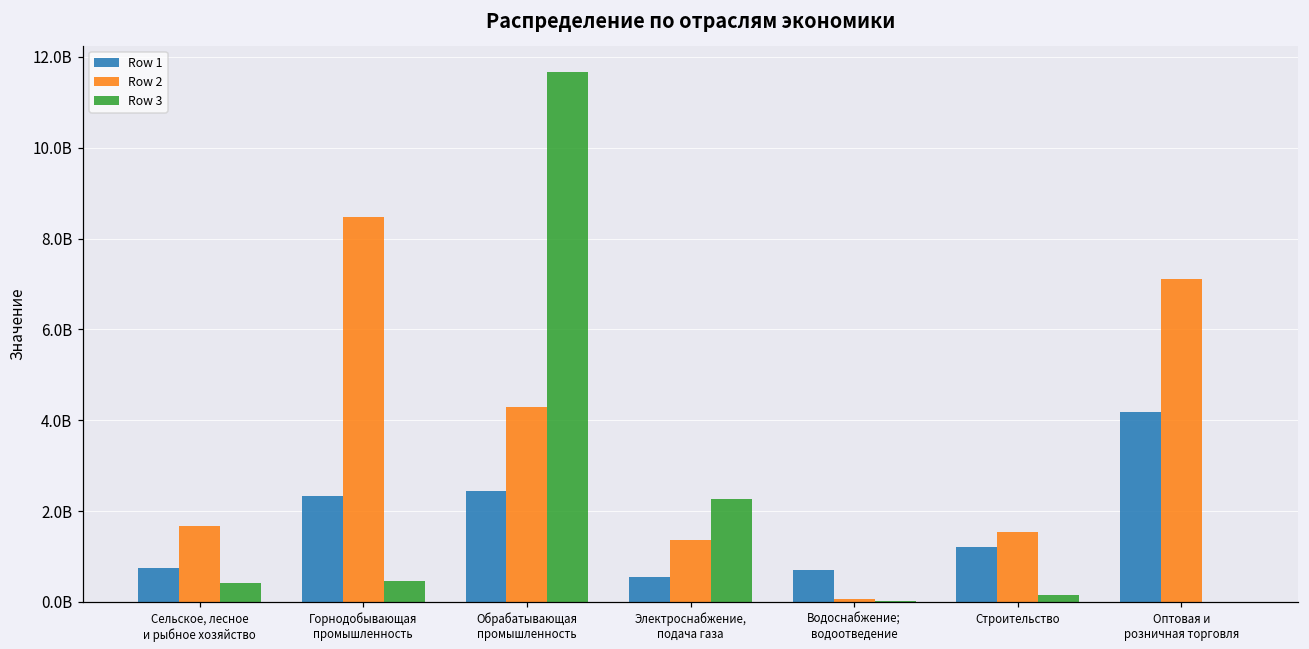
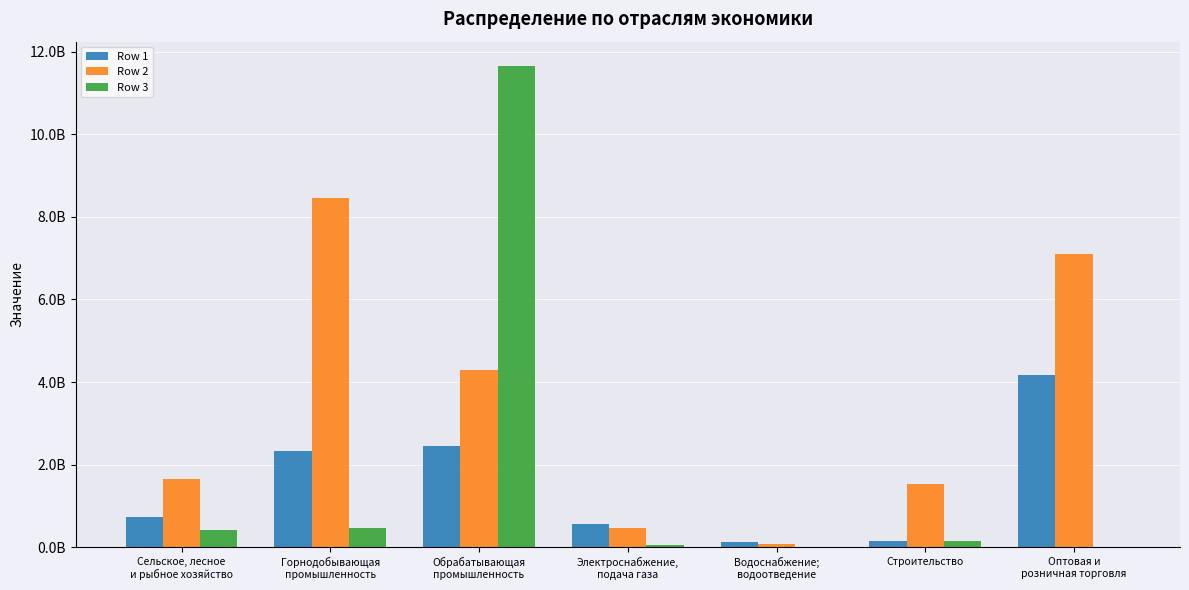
Row 2, Электроснабжение, подача газа: 1400000000 -> 500000000
Row 3, Электроснабжение, подача газа: 2300000000 -> 100000000
Row 1, Водоснабжение; водоотведение: 700000000 -> 100000000
Row 1, Строительство: 1200000000 -> 100000000
